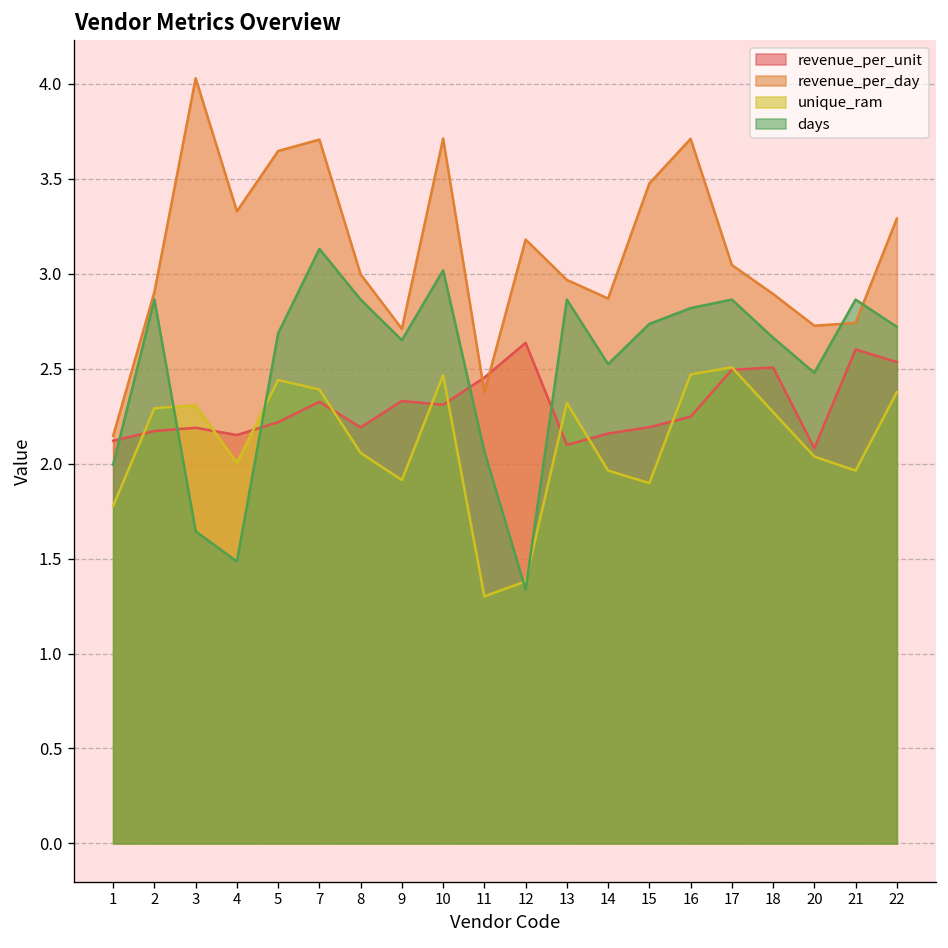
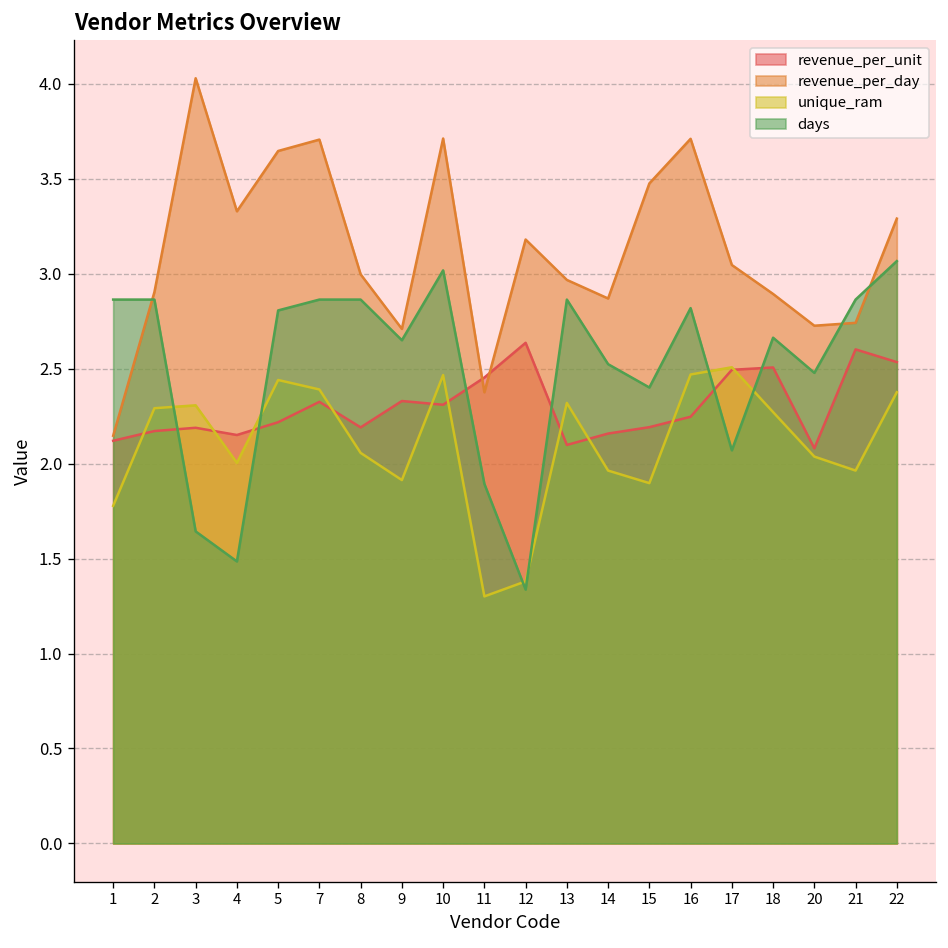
days, 1: 2.00 -> 2.86
days, 5: 2.69 -> 2.81
days, 7: 3.13 -> 2.86
days, 11: 2.06 -> 1.89
days, 15: 2.74 -> 2.40
days, 17: 2.86 -> 2.07
days, 22: 2.72 -> 3.07
